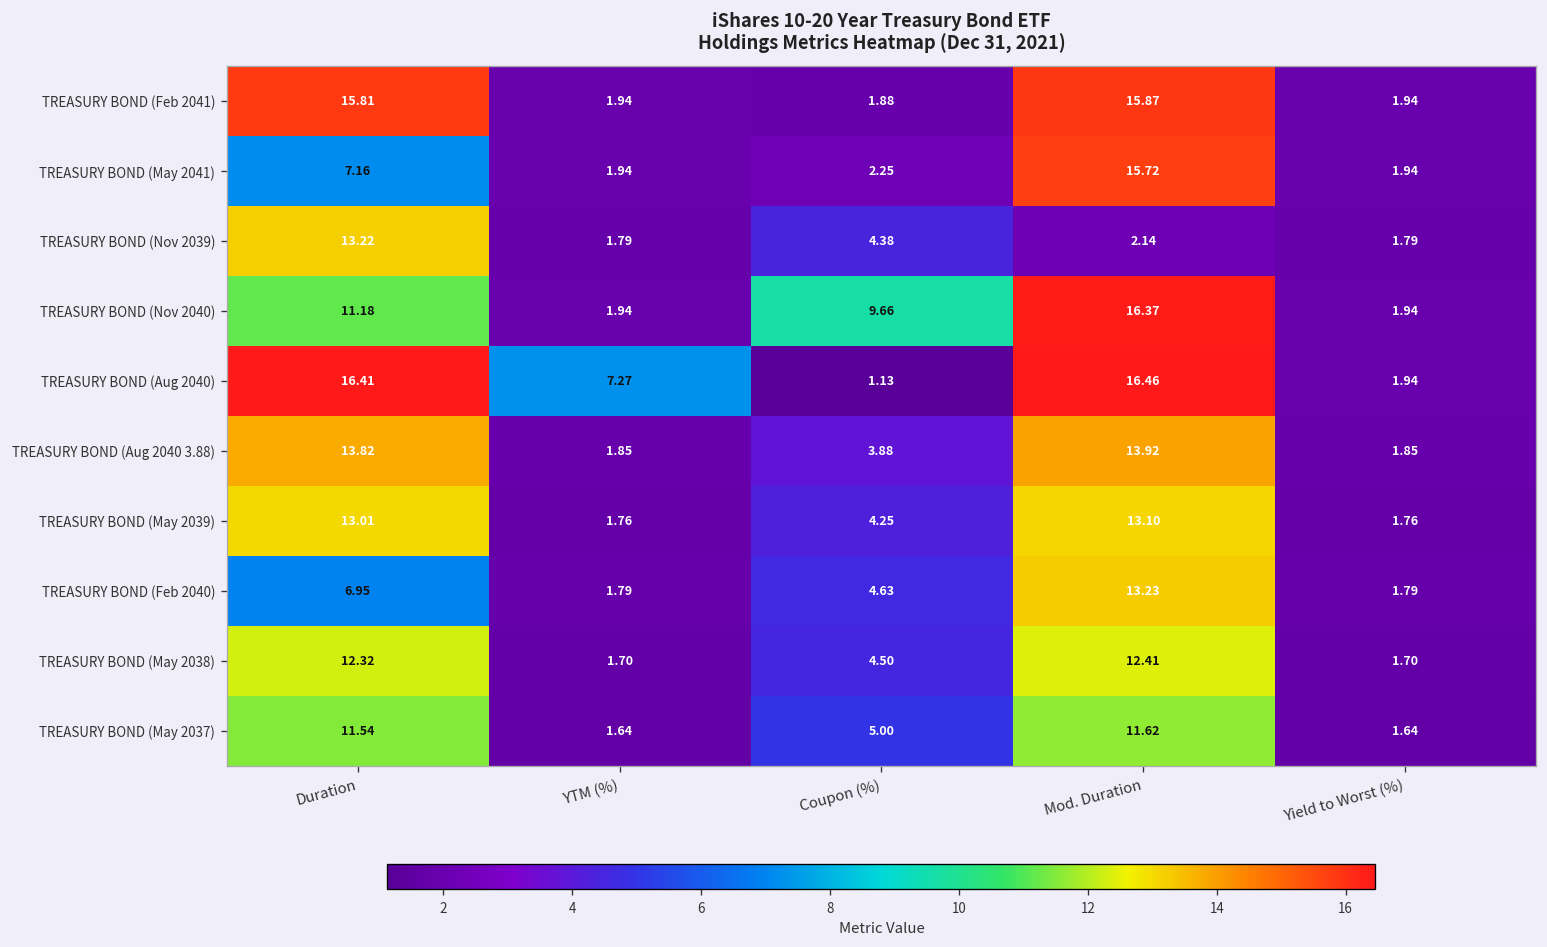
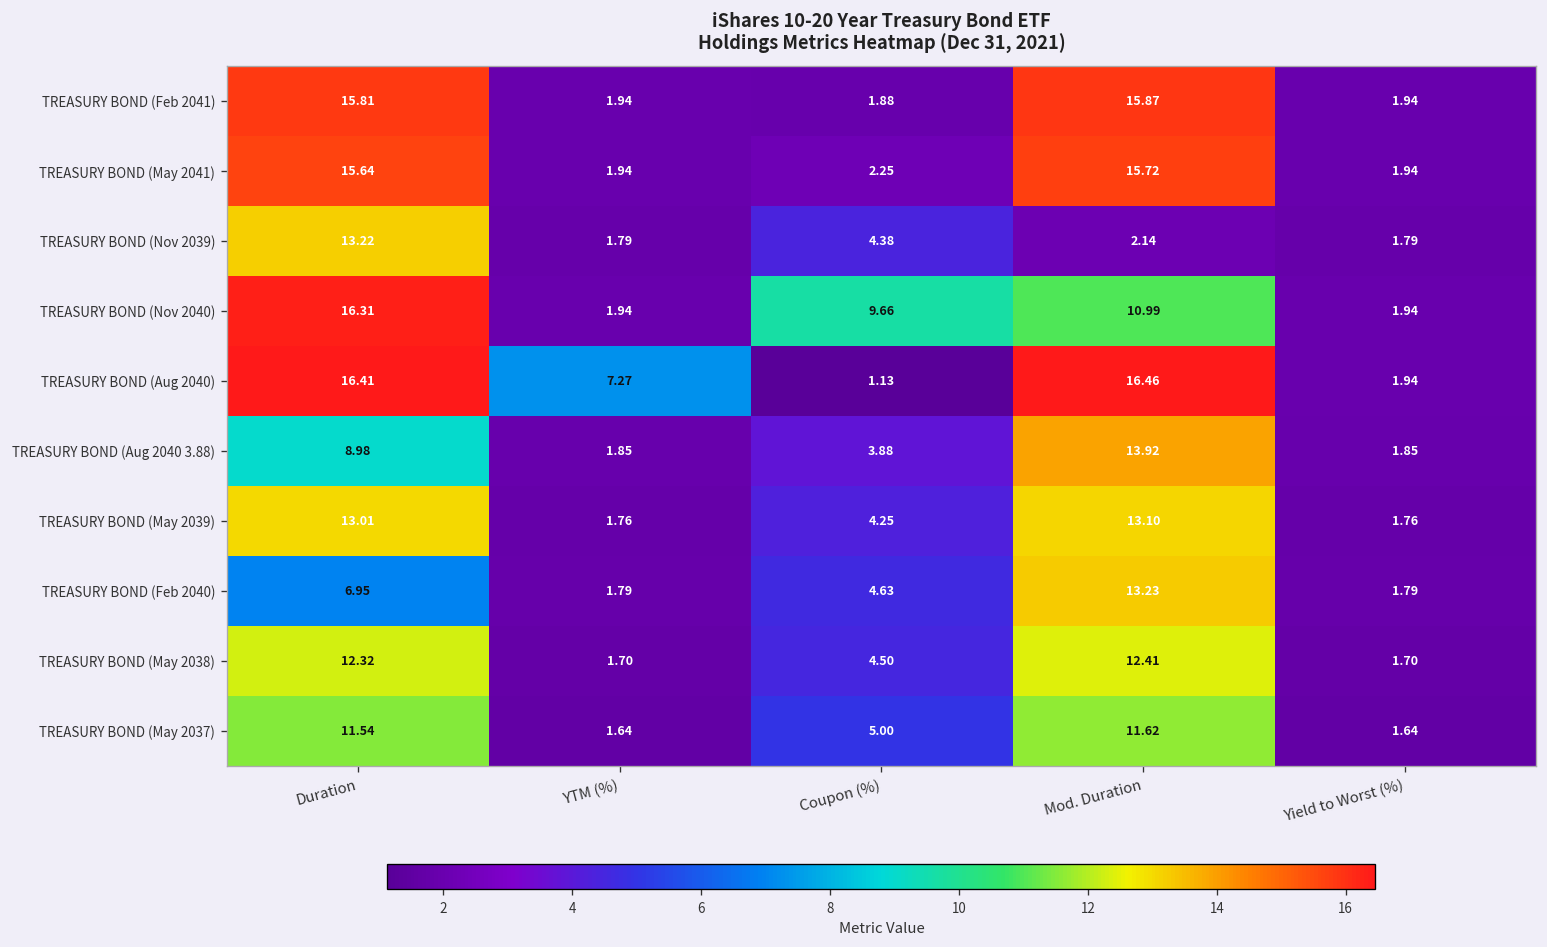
TREASURY BOND (May 2041), Duration: 7.16 -> 15.64
TREASURY BOND (Nov 2040), Duration: 11.18 -> 16.31
TREASURY BOND (Nov 2040), Mod. Duration: 16.37 -> 10.99
TREASURY BOND (Aug 2040 3.88), Duration: 13.82 -> 8.98
